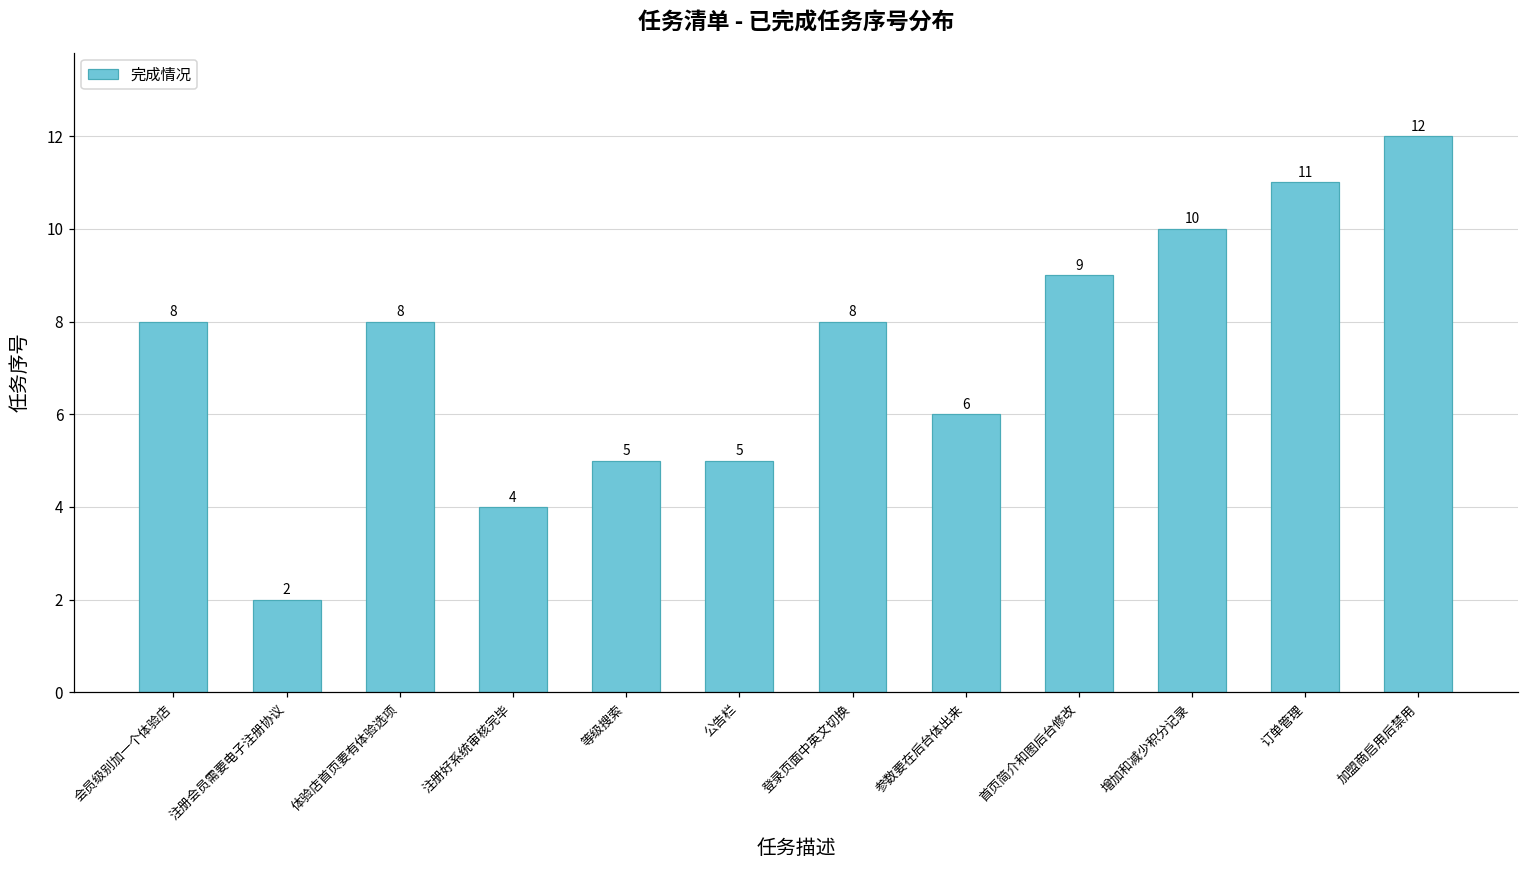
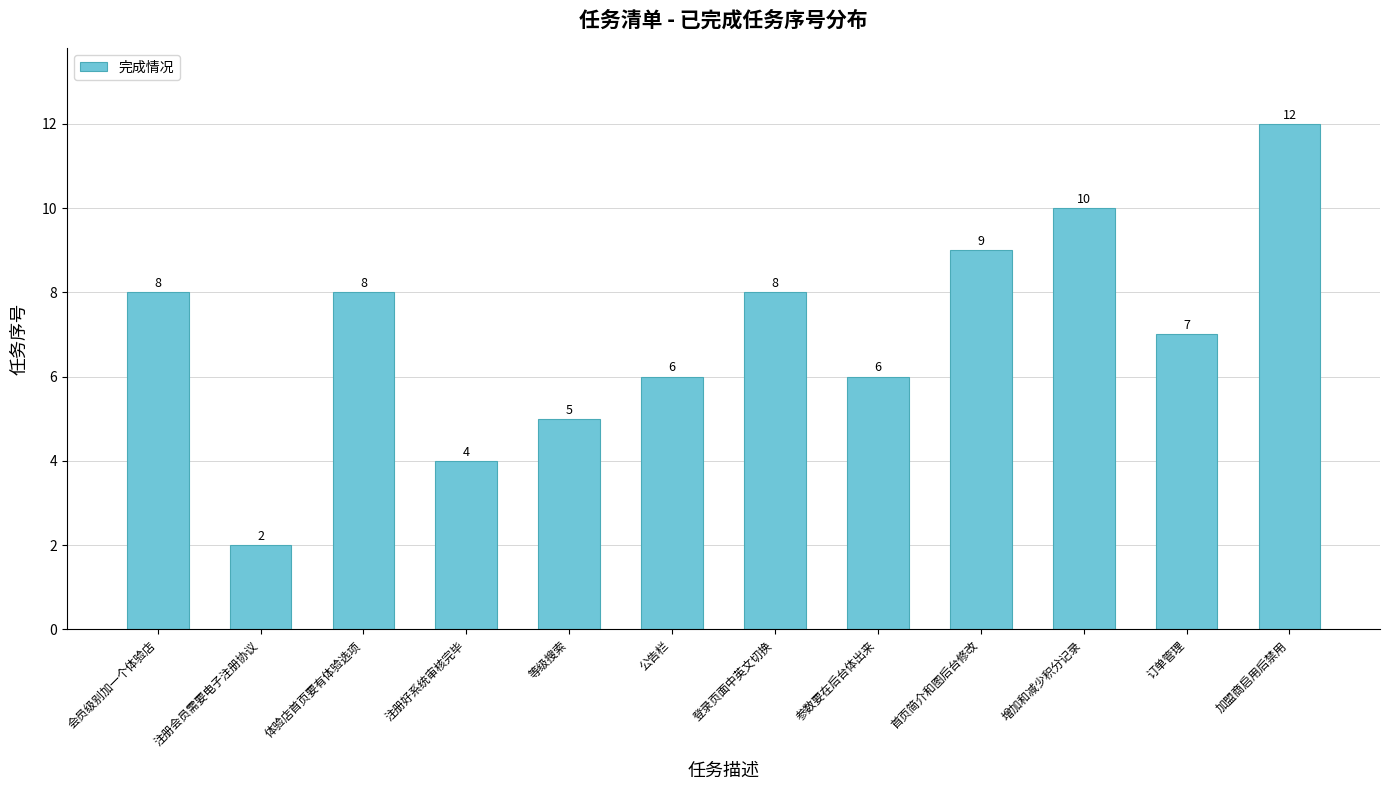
公告栏: 5 -> 6
订单管理: 11 -> 7
